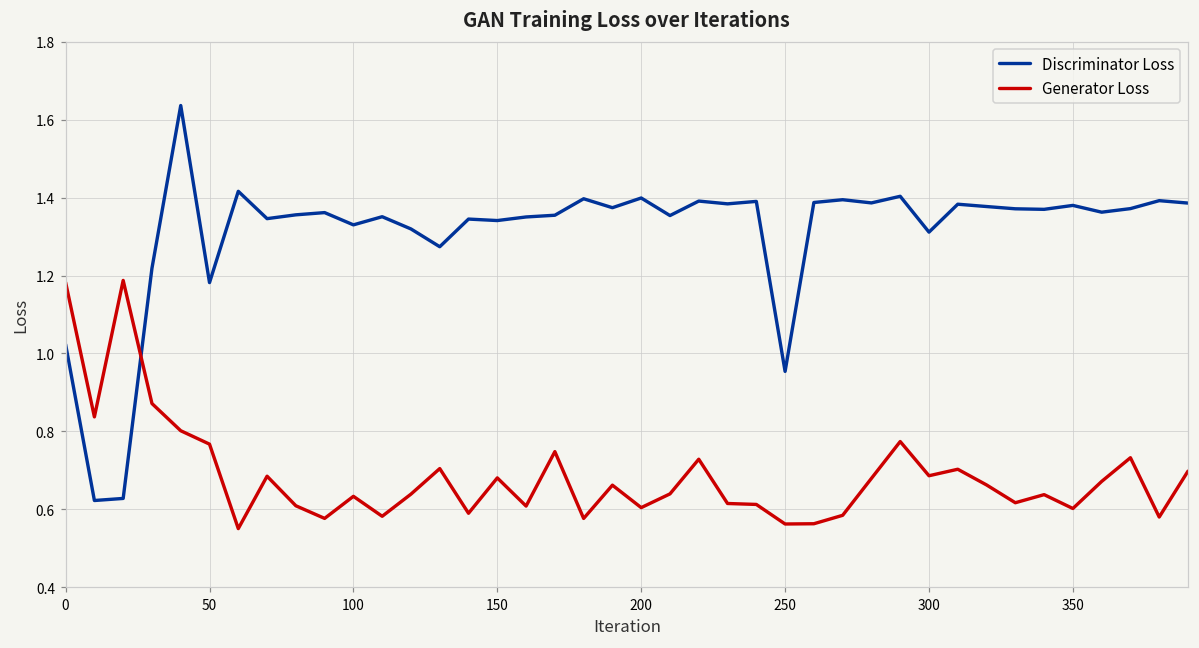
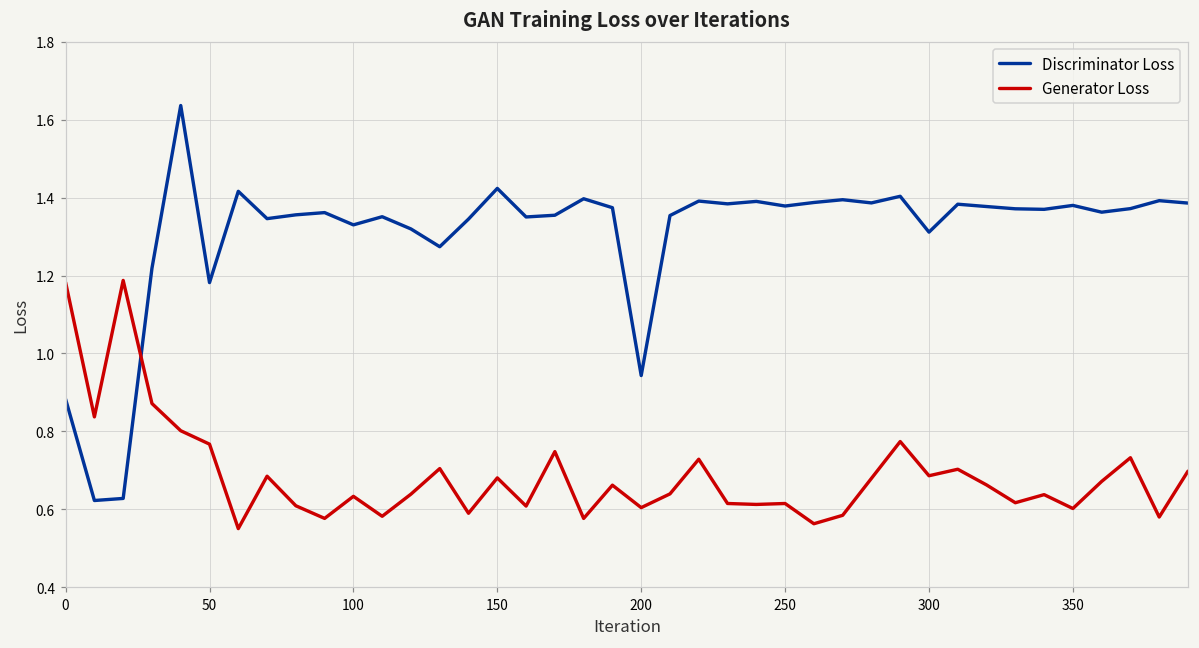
Discriminator Loss, 0: 1.02 -> 0.88
Discriminator Loss, 150: 1.34 -> 1.42
Discriminator Loss, 200: 1.40 -> 0.94
Discriminator Loss, 250: 0.95 -> 1.38
Generator Loss, 250: 0.56 -> 0.61
